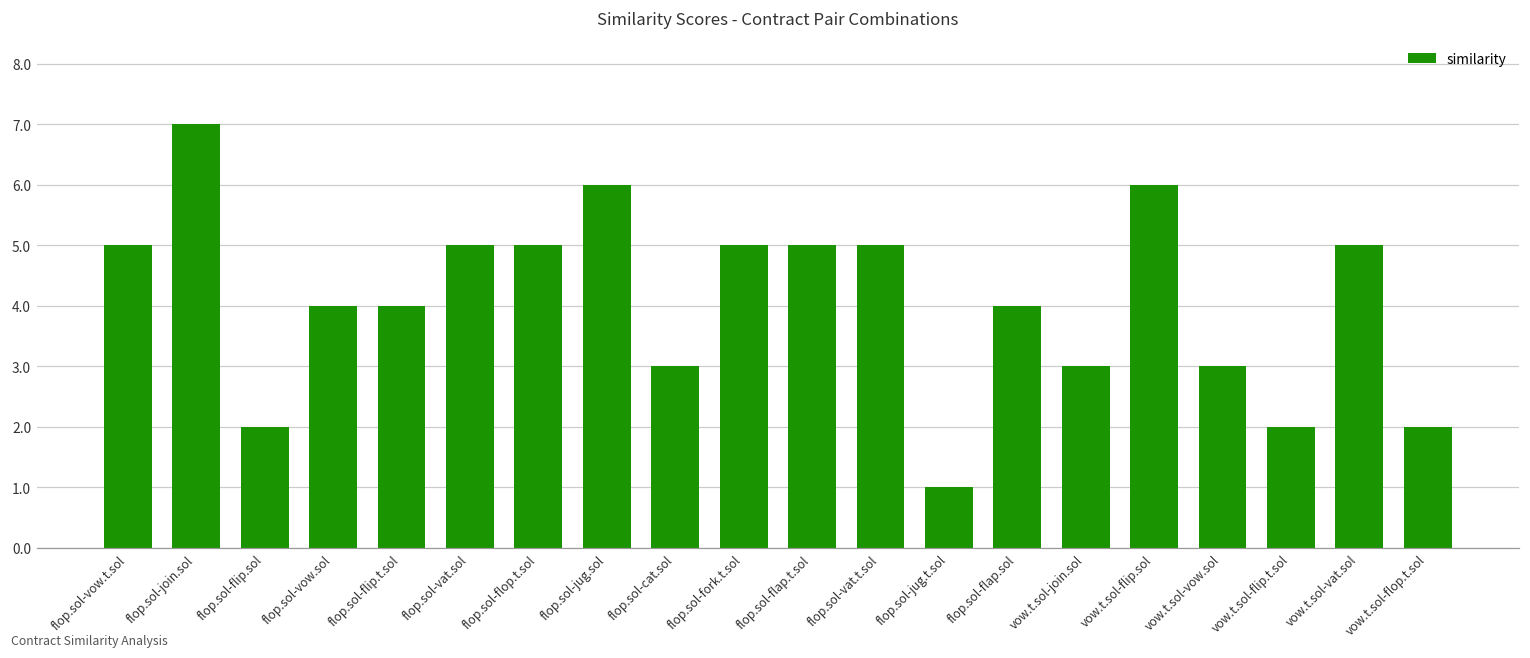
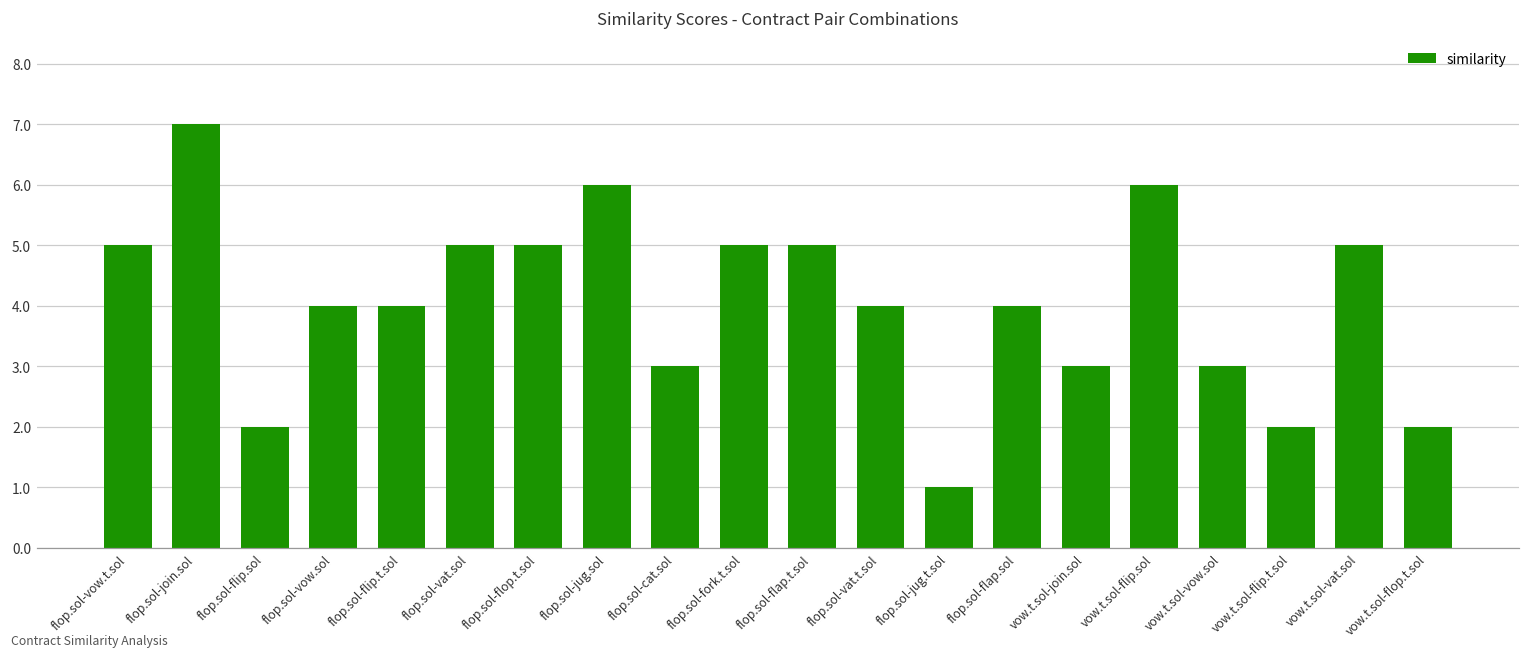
flop.sol-vat.t.sol: 5 -> 4
